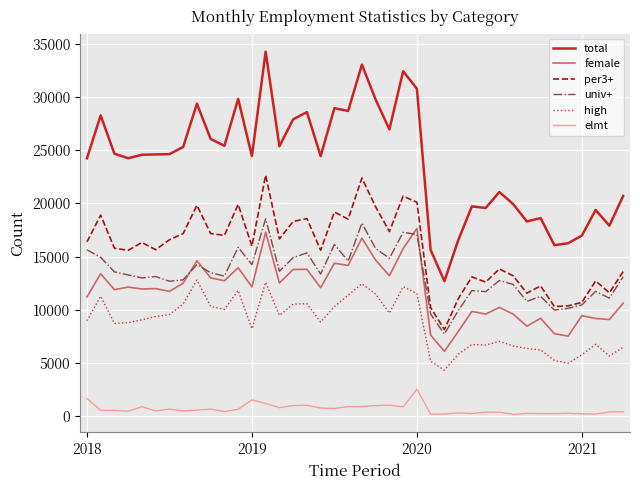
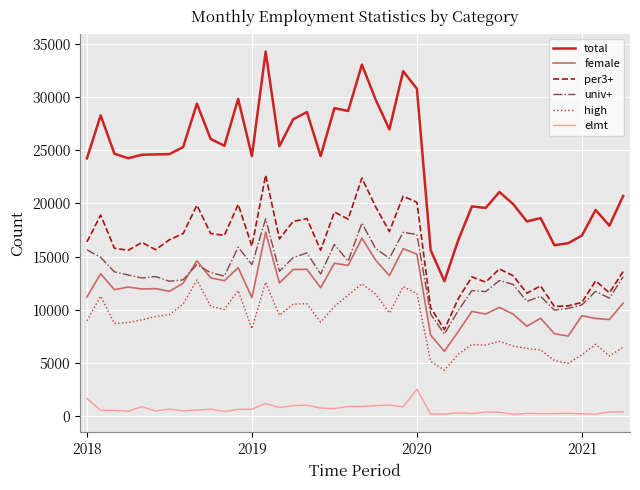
female, 2019: 12200 -> 11200
elmt, 2019: 1600 -> 700
female, 2020: 17600 -> 15200
